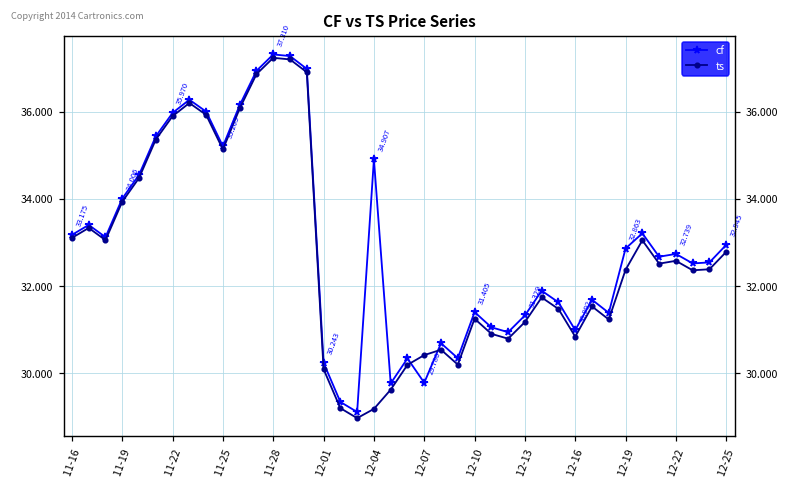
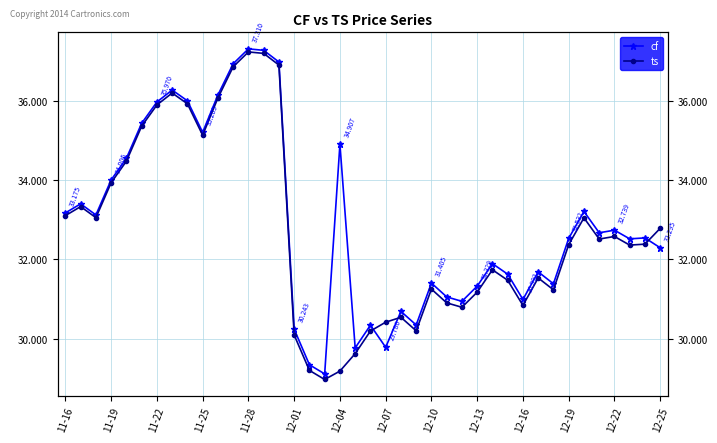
cf, 12-19: 32.863 -> 32.532
cf, 12-25: 32.945 -> 32.295
